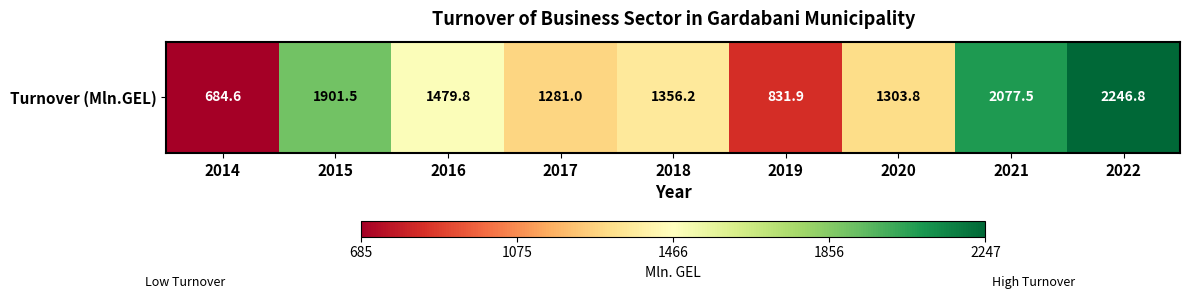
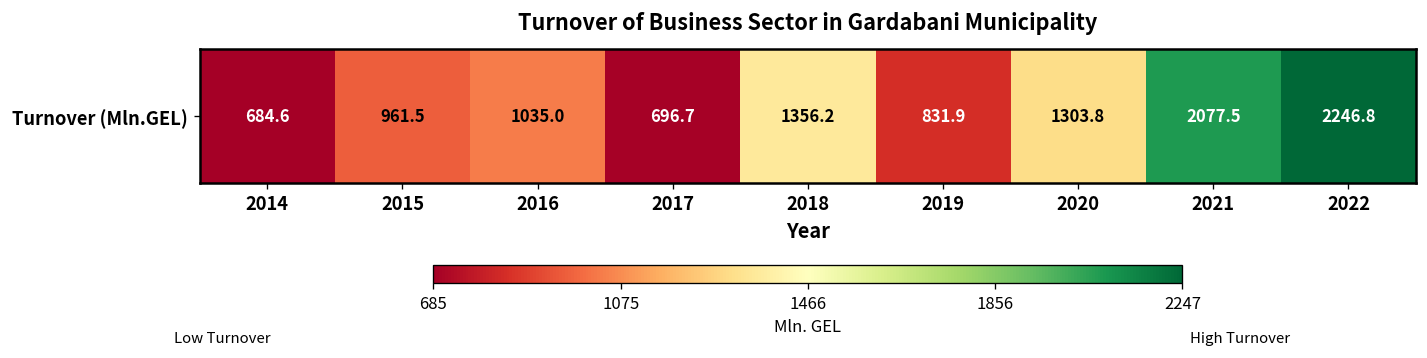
Turnover (Mln.GEL), 2015: 1901.5 -> 961.5
Turnover (Mln.GEL), 2016: 1479.8 -> 1035.0
Turnover (Mln.GEL), 2017: 1281.0 -> 696.7
